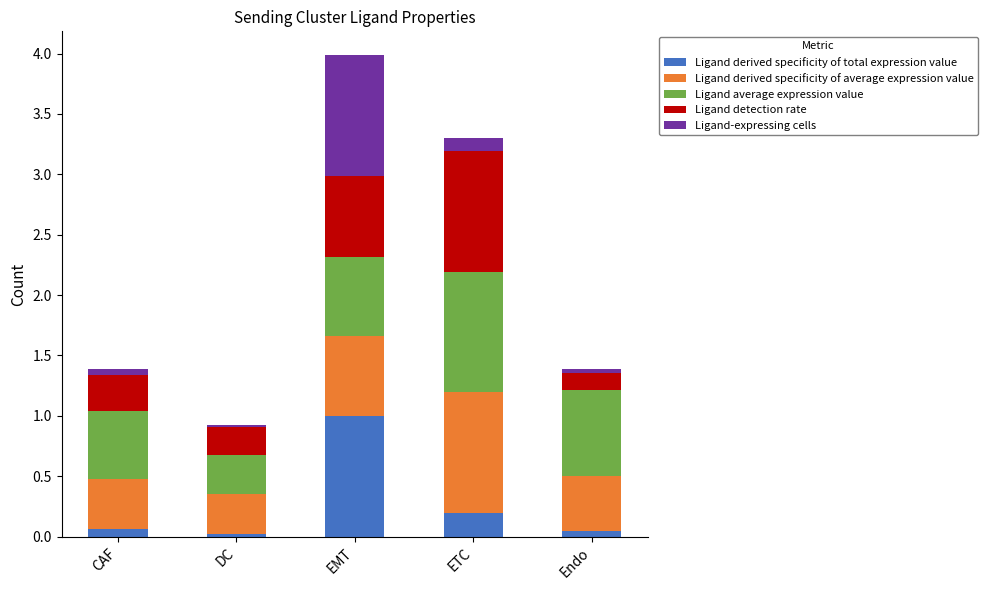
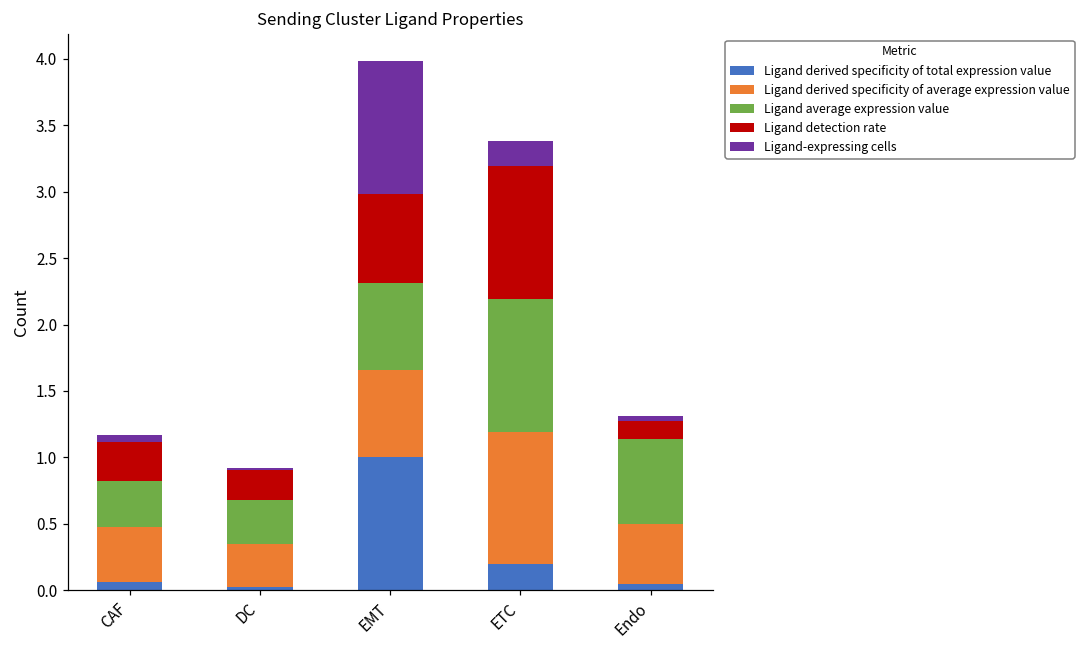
Ligand average expression value, CAF: 0.56 -> 0.34
Ligand-expressing cells, ETC: 0.10 -> 0.19
Ligand average expression value, Endo: 0.72 -> 0.64
